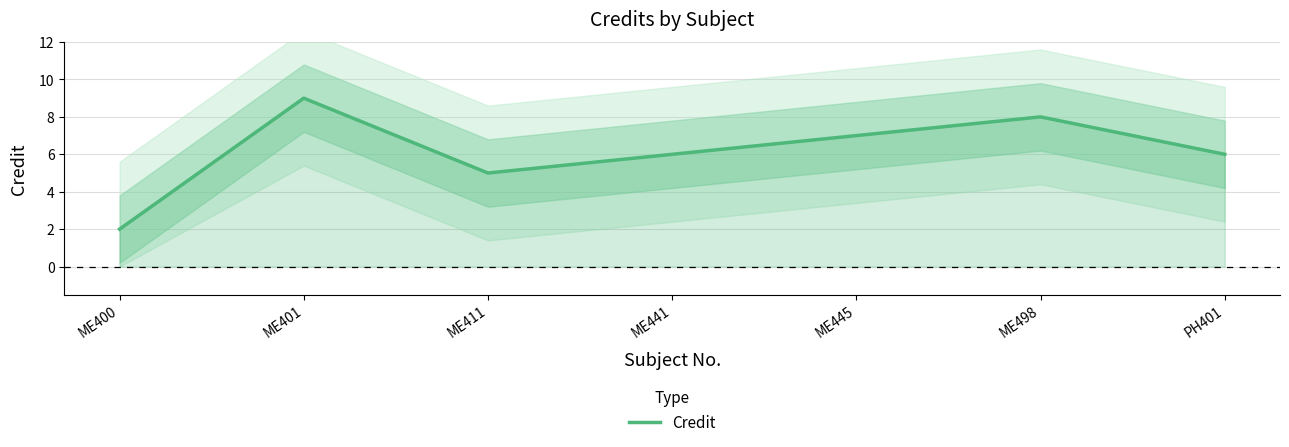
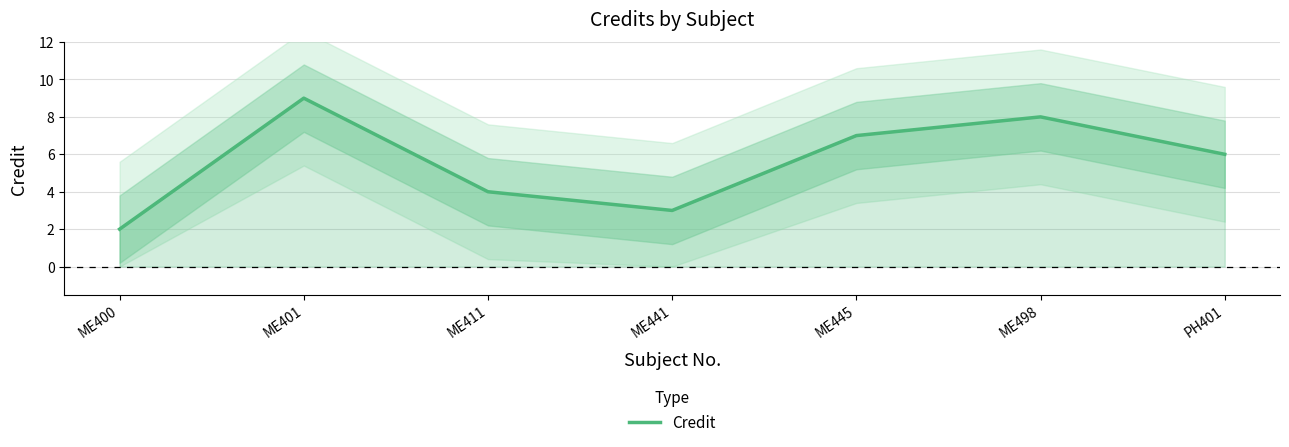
Credit, ME411: 5 -> 4
Credit, ME441: 6 -> 3
